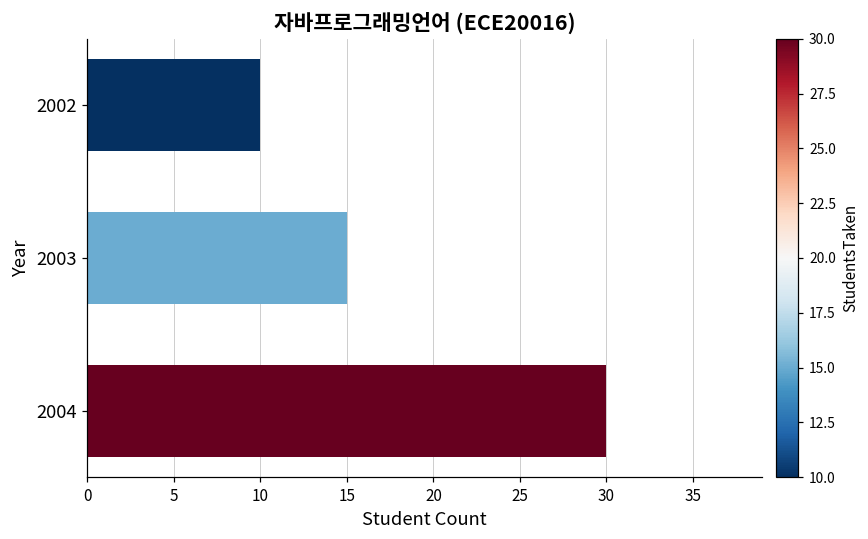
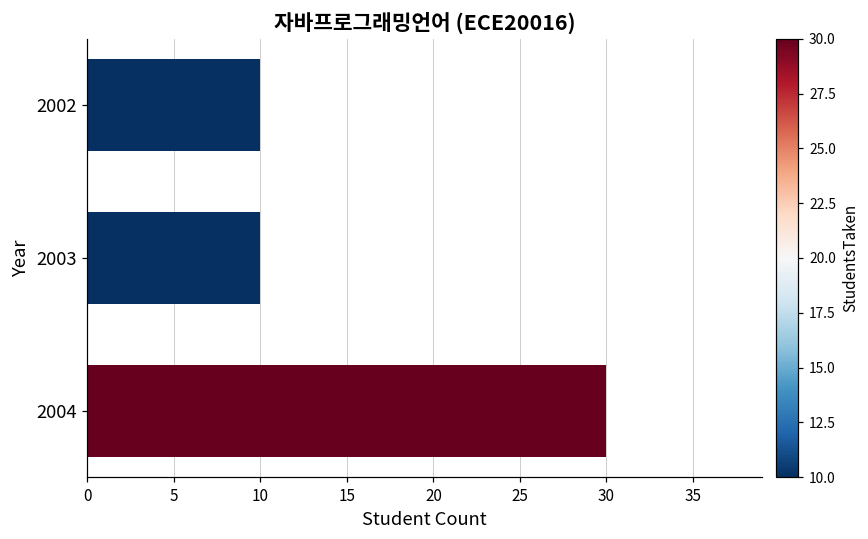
2003: 15 -> 10
